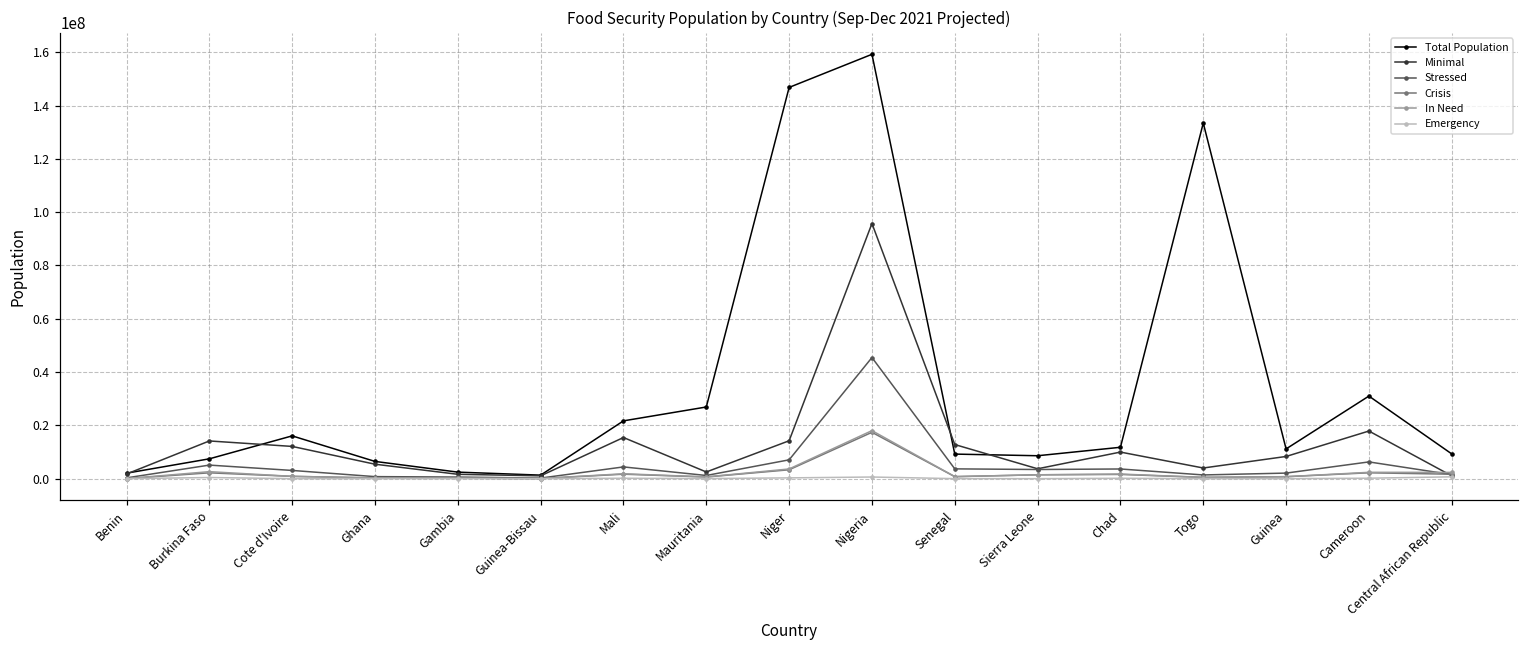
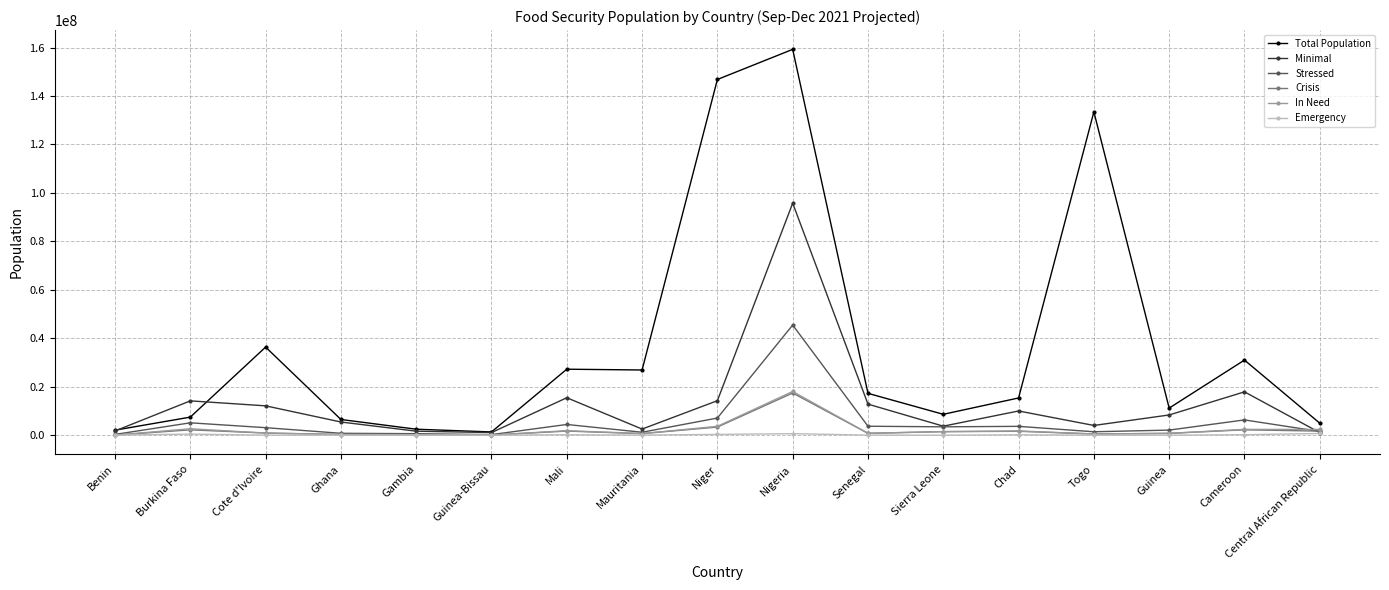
Total Population, Cote d'Ivoire: 16000000 -> 36000000
Total Population, Mali: 22000000 -> 27000000
Total Population, Senegal: 9000000 -> 17000000
Total Population, Chad: 12000000 -> 15000000
Total Population, Central African Republic: 9000000 -> 5000000
